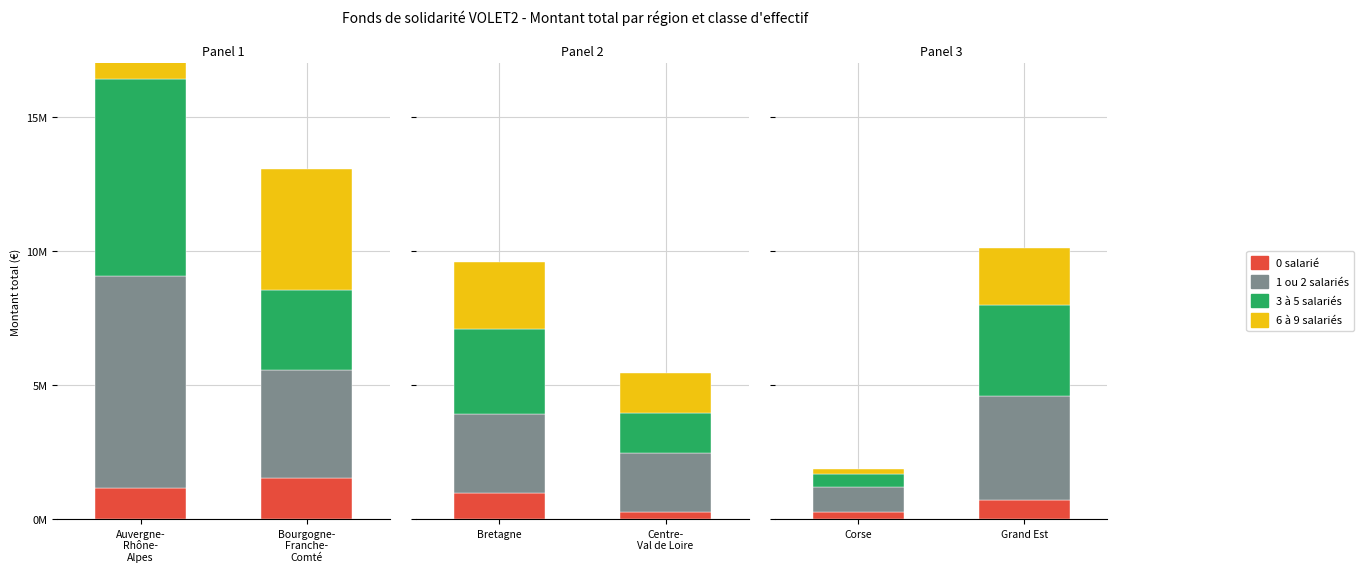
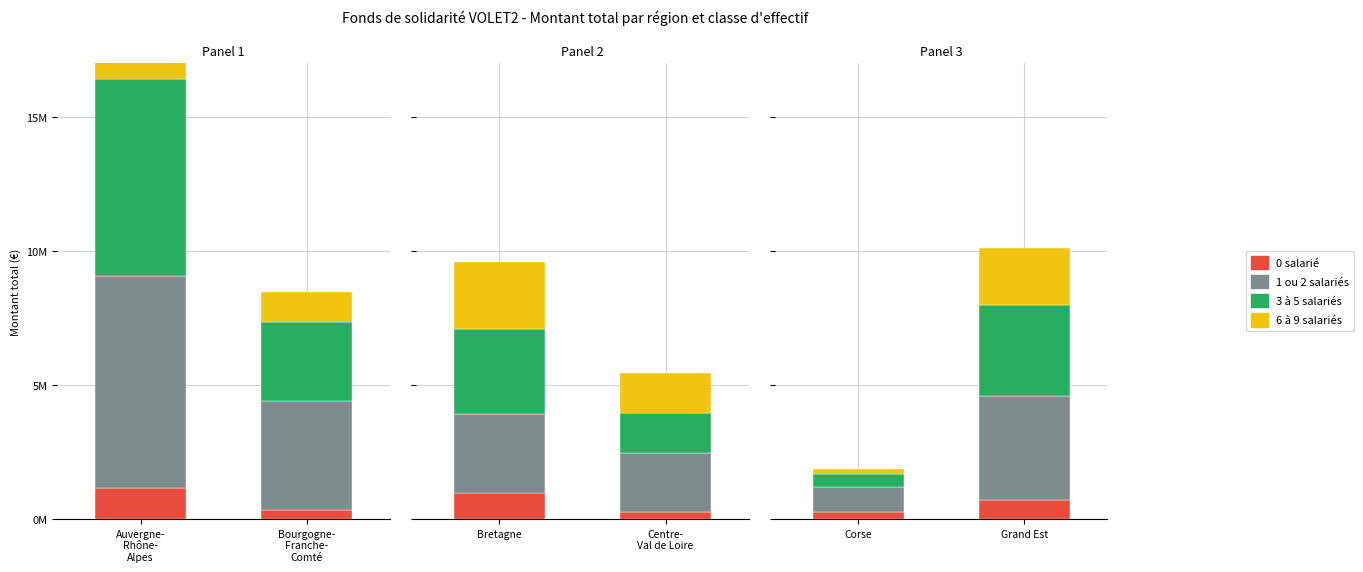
Panel 1, 0 salarié, Bourgogne- Franche- Comté: 1500000 -> 300000
Panel 1, 6 à 9 salariés, Bourgogne- Franche- Comté: 4500000 -> 1100000
